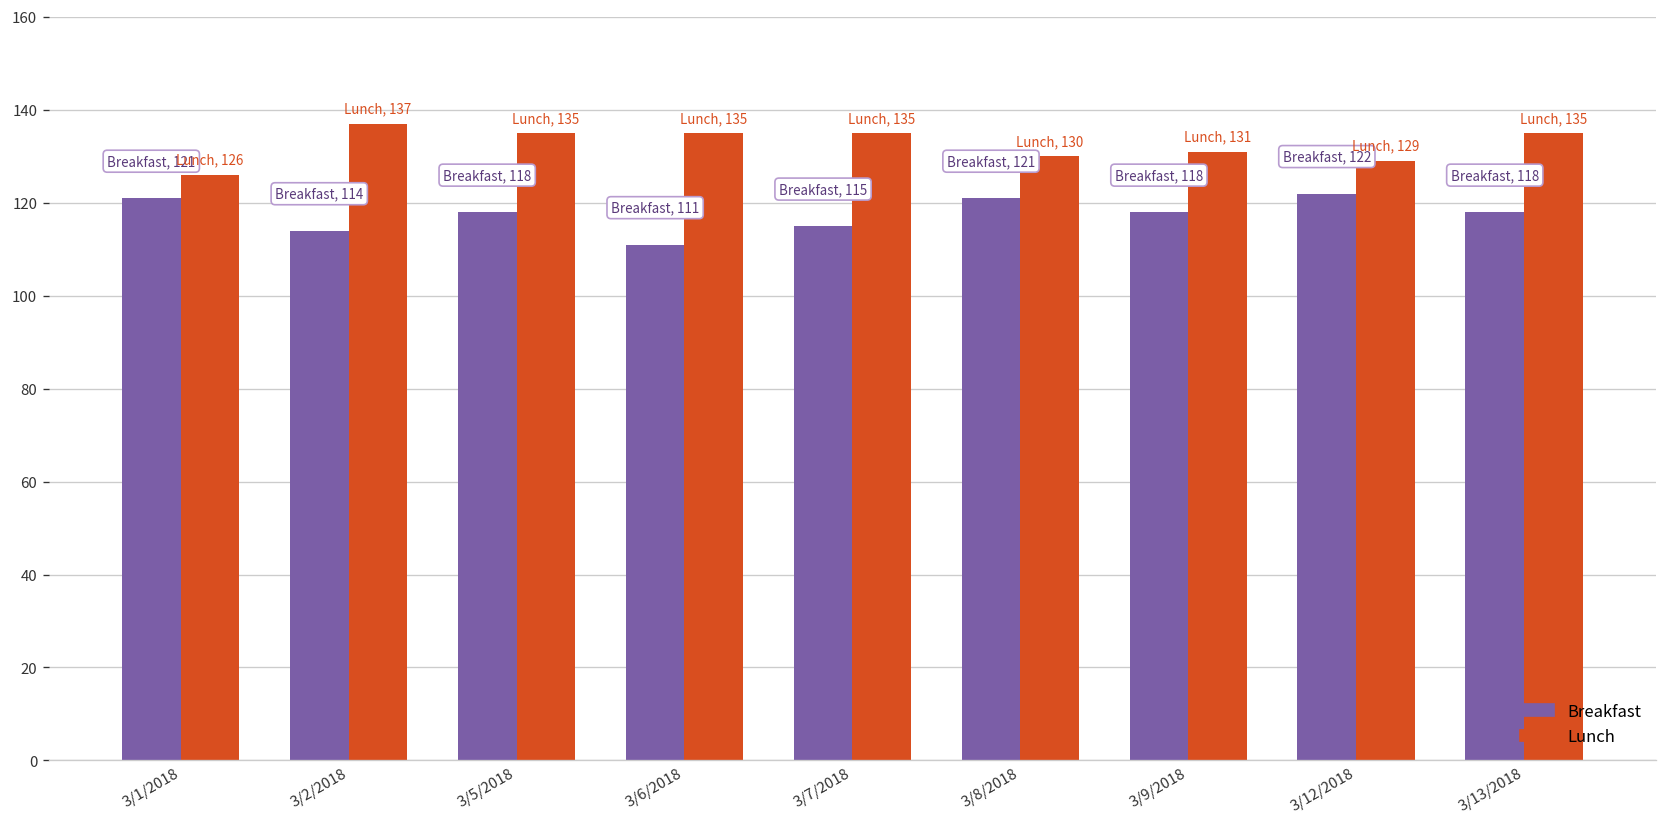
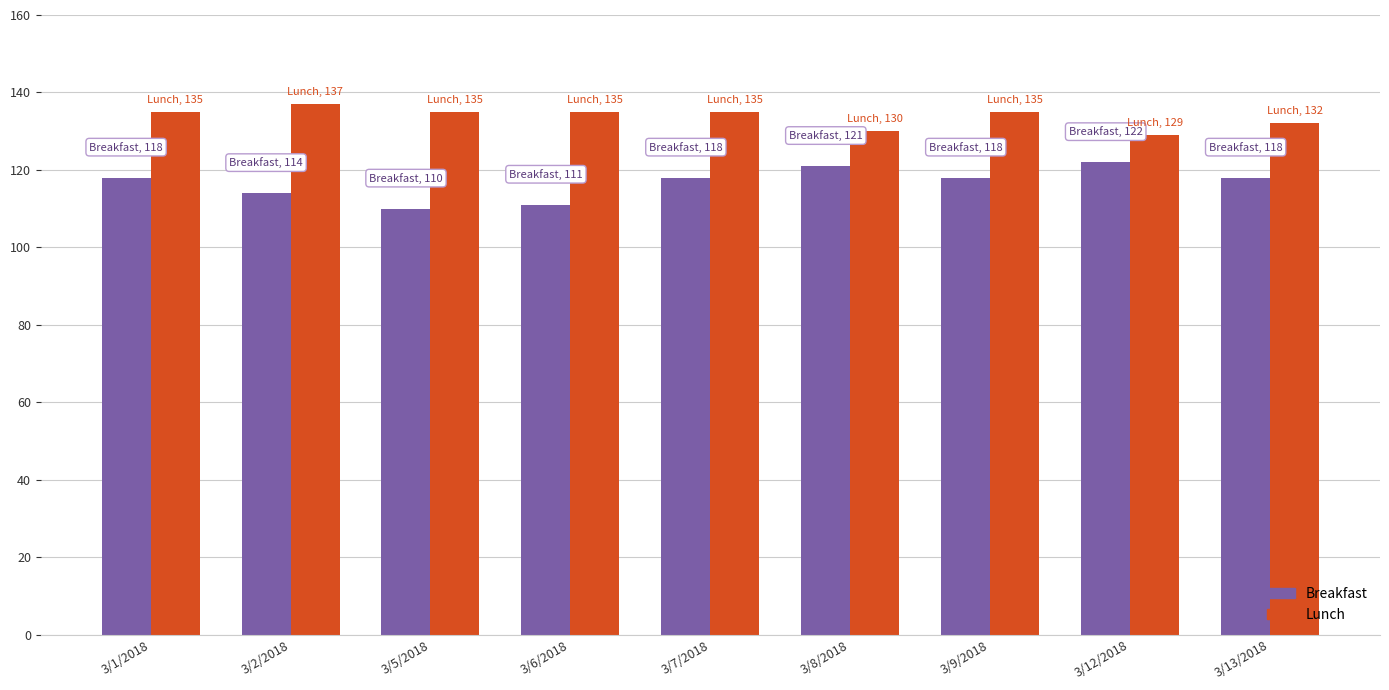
Breakfast, 3/1/2018: 121 -> 118
Lunch, 3/1/2018: 126 -> 135
Breakfast, 3/5/2018: 118 -> 110
Breakfast, 3/7/2018: 115 -> 118
Lunch, 3/9/2018: 131 -> 135
Lunch, 3/13/2018: 135 -> 132
